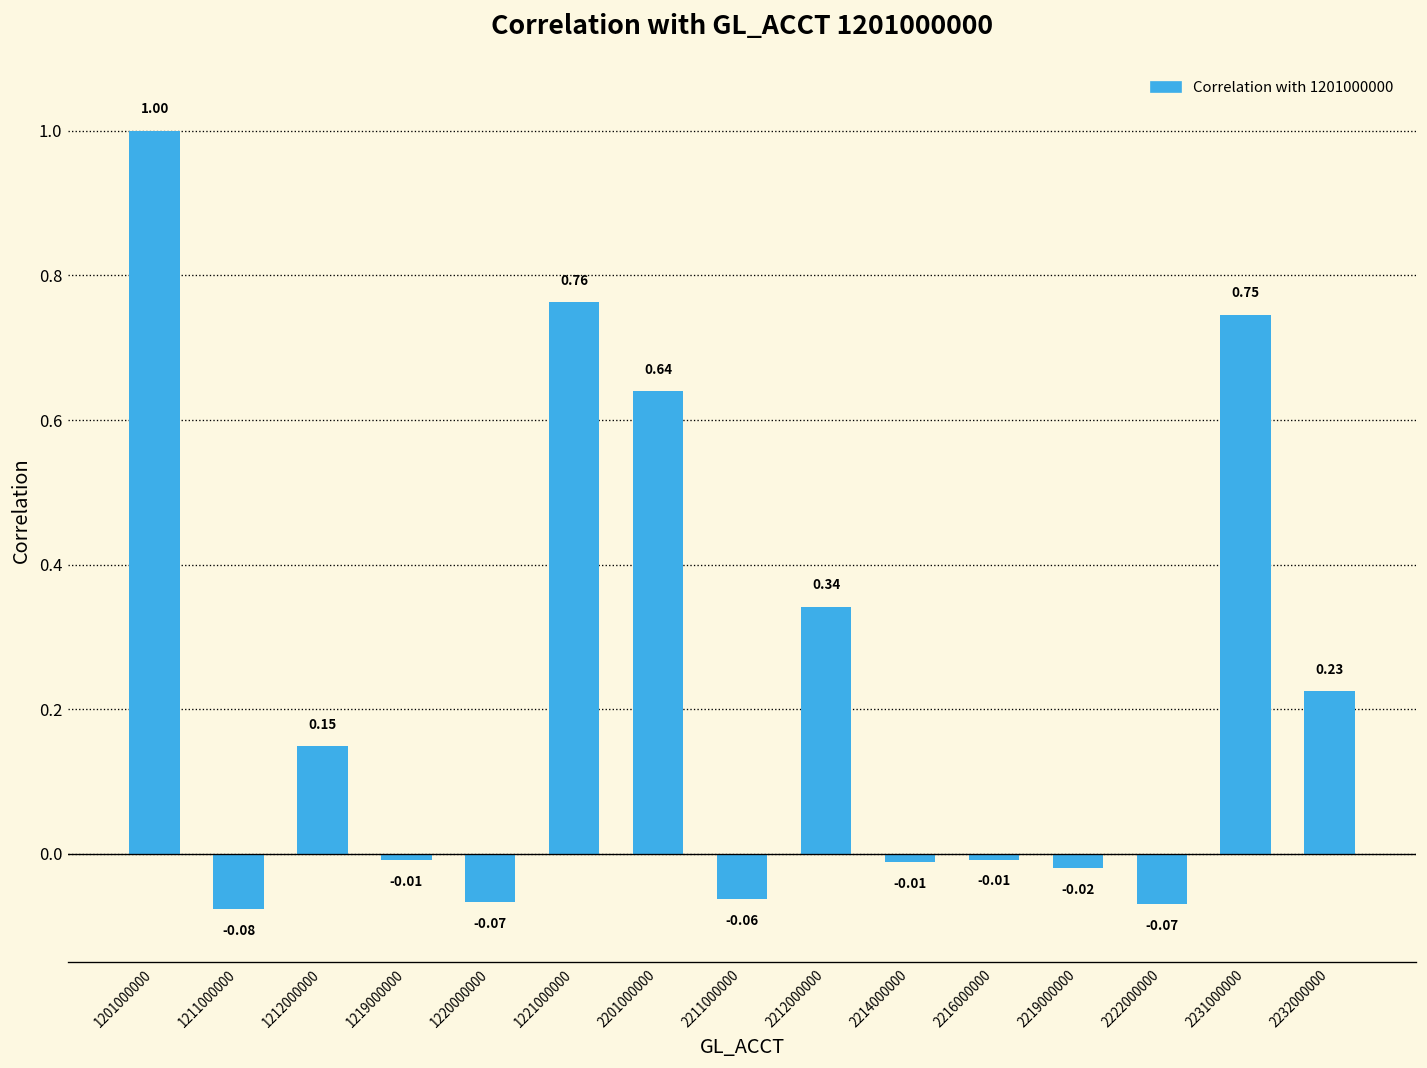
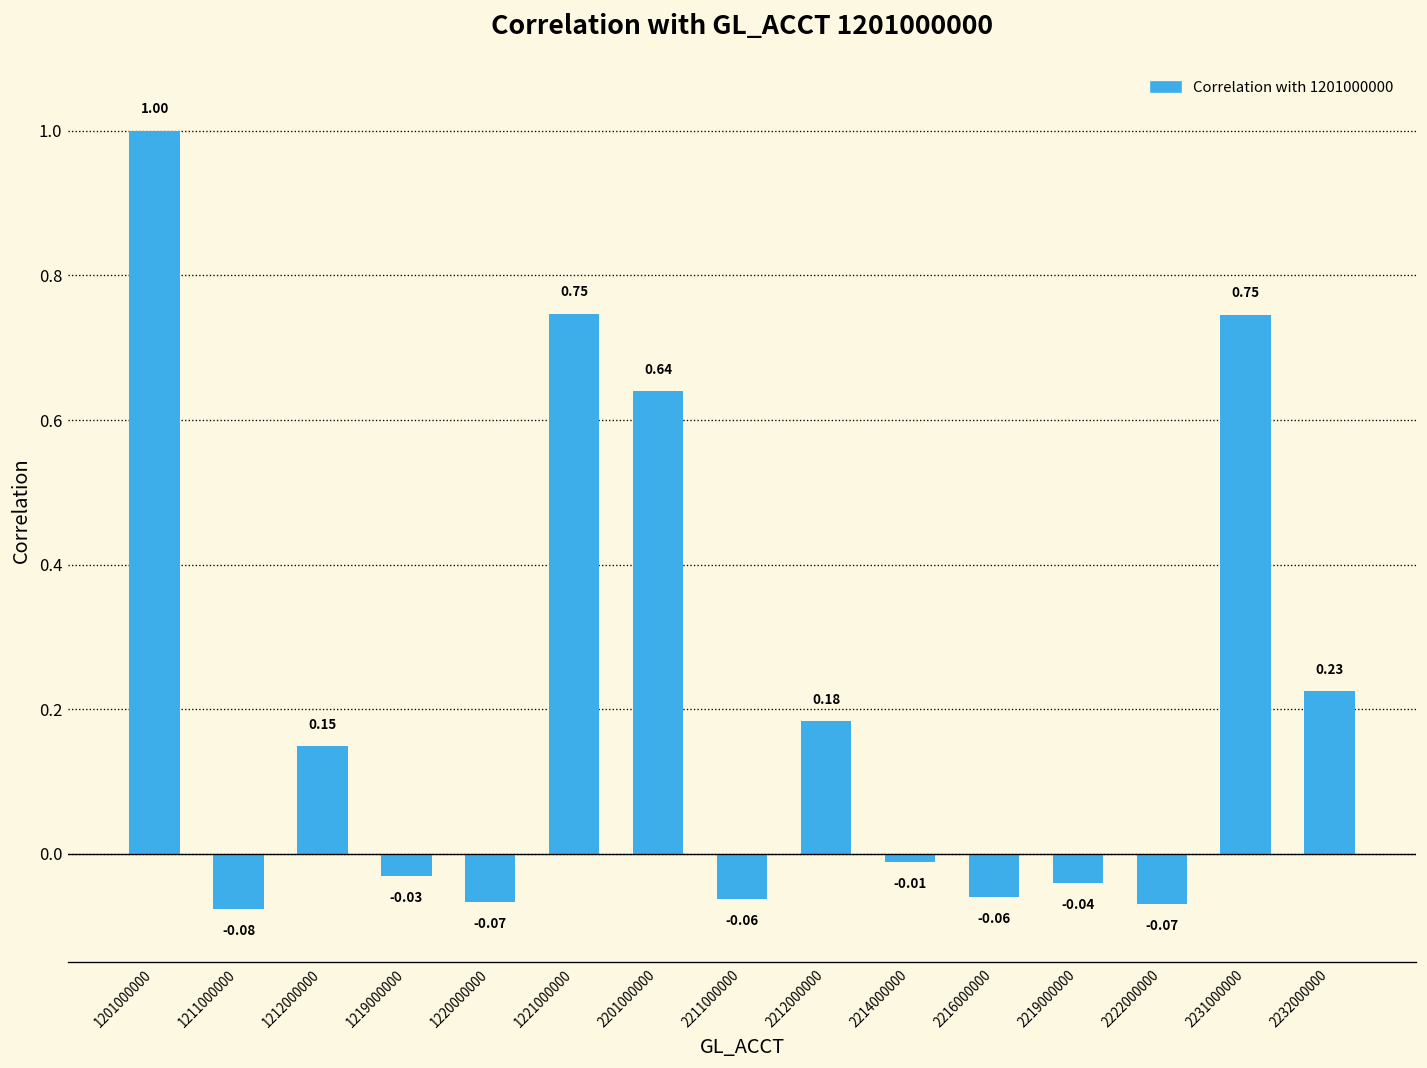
1219000000: -0.01 -> -0.03
1221000000: 0.76 -> 0.75
2212000000: 0.34 -> 0.18
2216000000: -0.01 -> -0.06
2219000000: -0.02 -> -0.04
